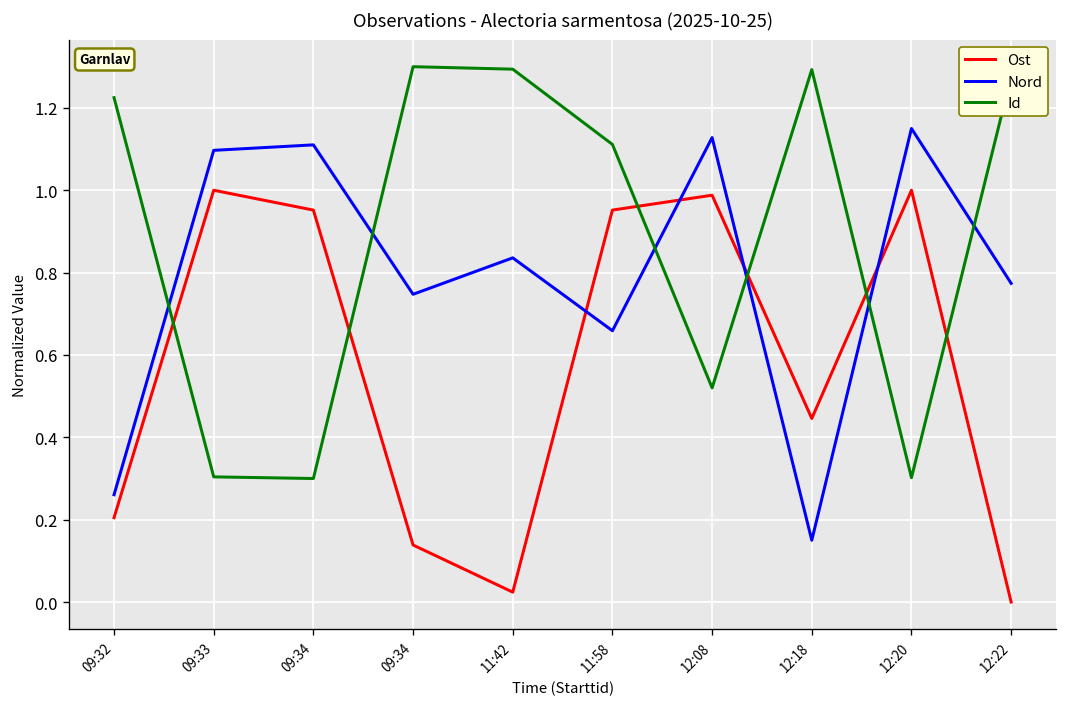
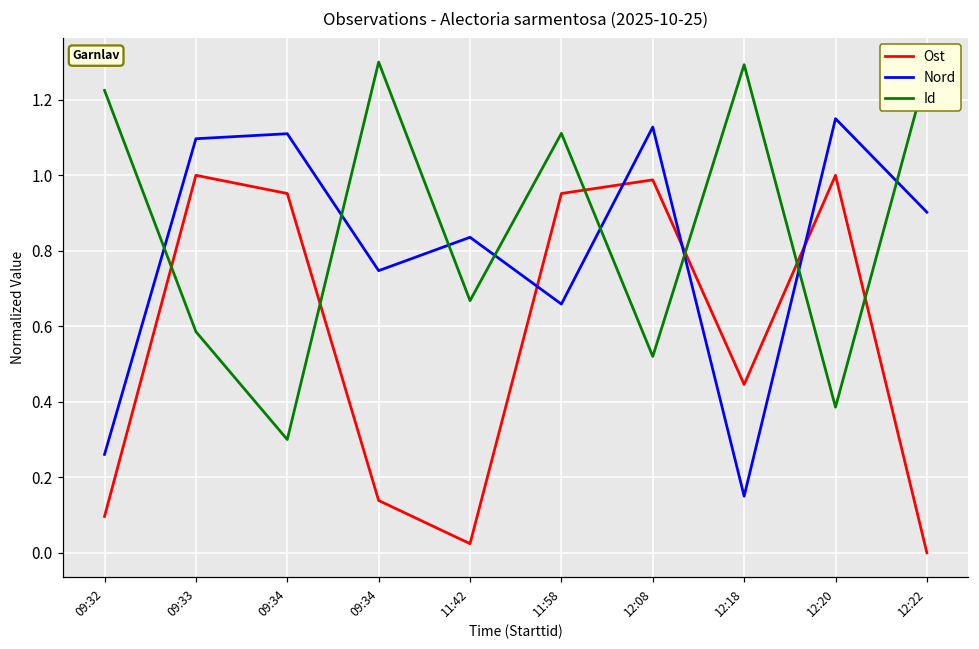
Ost, 09:32: 0.20 -> 0.10
Id, 09:33: 0.30 -> 0.59
Id, 11:42: 1.29 -> 0.67
Id, 12:20: 0.30 -> 0.39
Nord, 12:22: 0.77 -> 0.90
